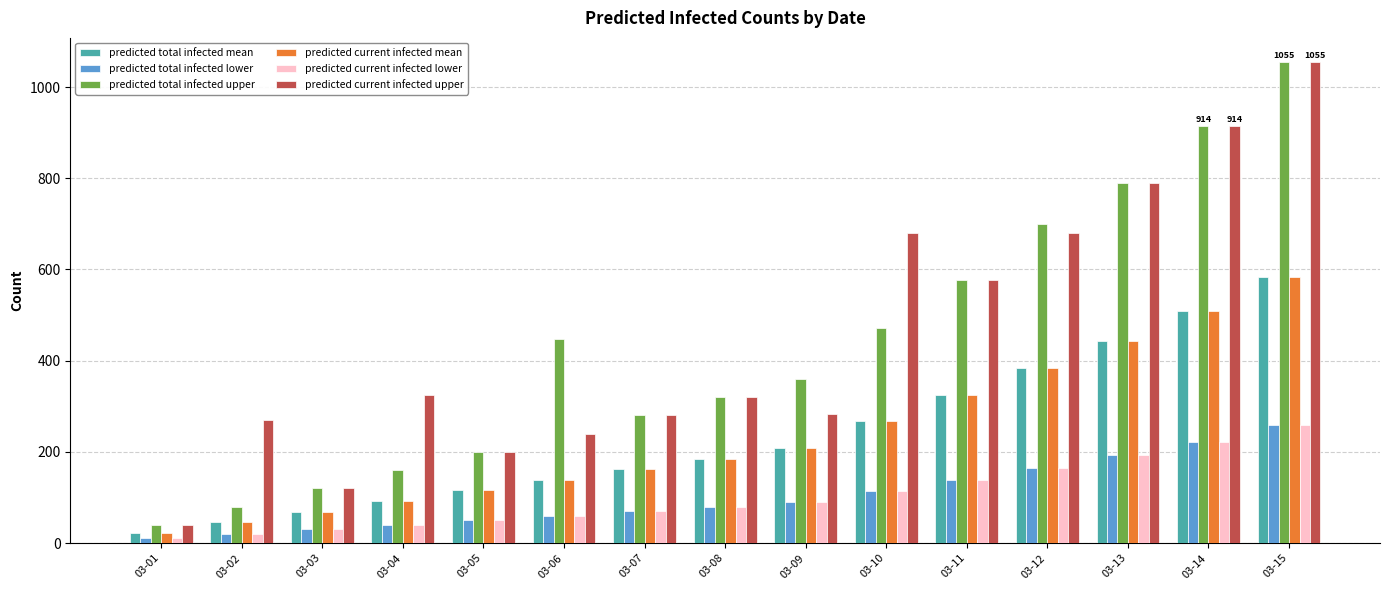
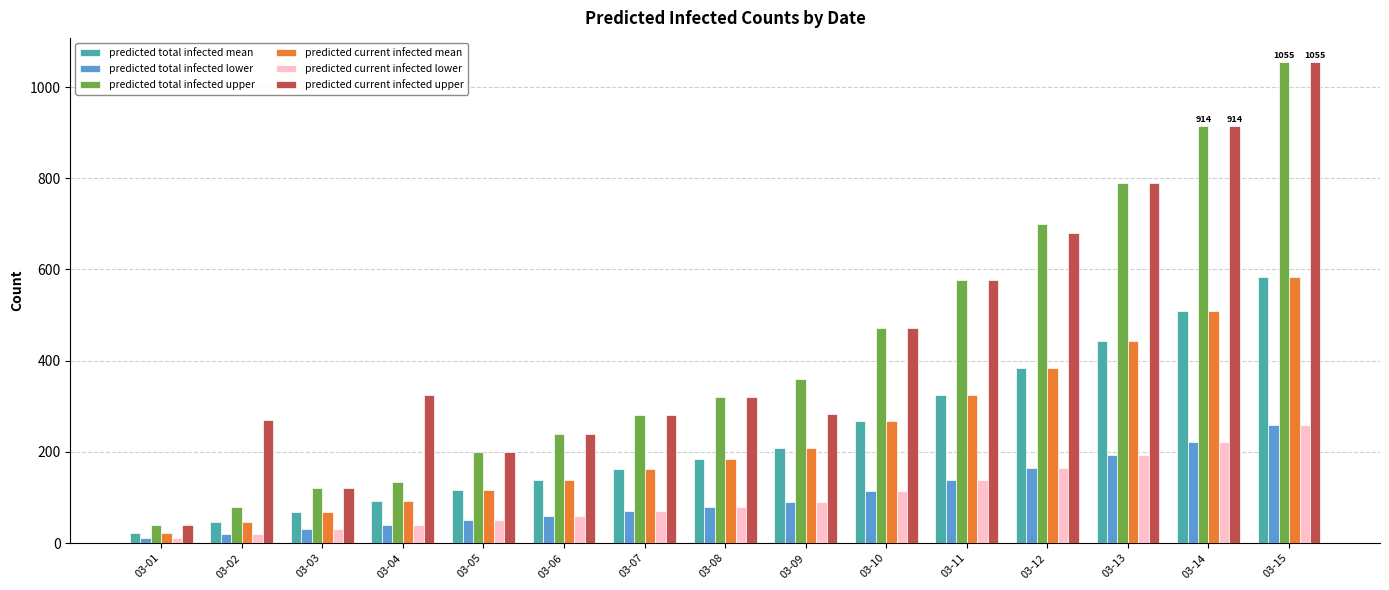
predicted total infected upper, 03-04: 160 -> 130
predicted total infected upper, 03-06: 450 -> 240
predicted current infected upper, 03-10: 680 -> 470
